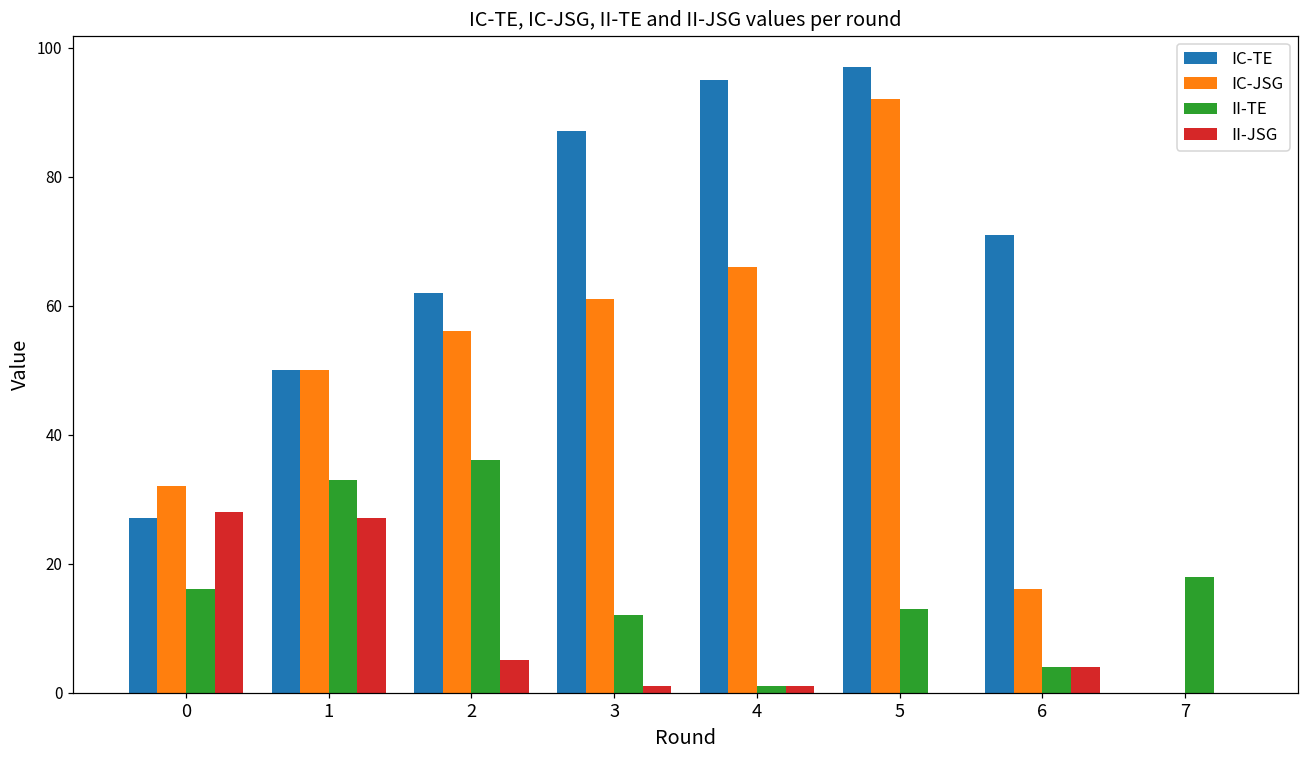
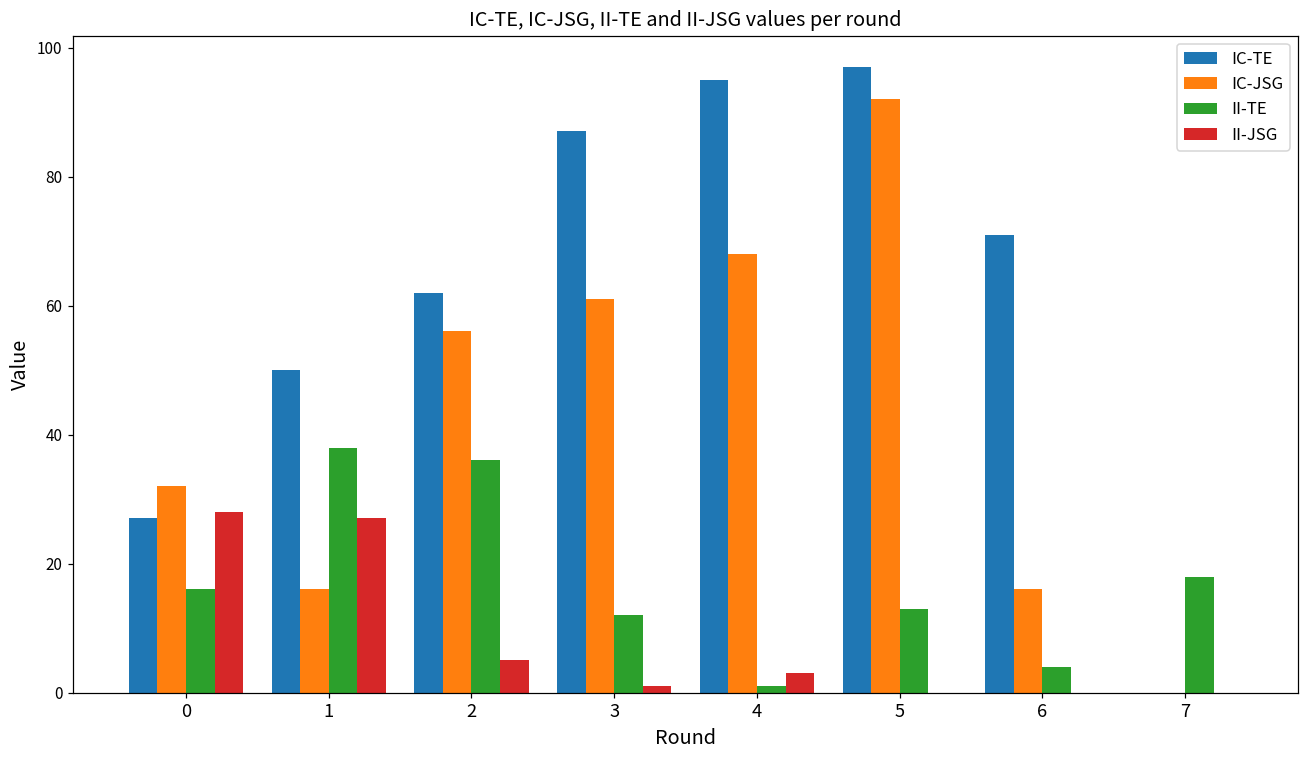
IC-JSG, 1: 50 -> 16
II-TE, 1: 33 -> 38
IC-JSG, 4: 66 -> 68
II-JSG, 4: 1 -> 3
II-JSG, 6: 4 -> 0
